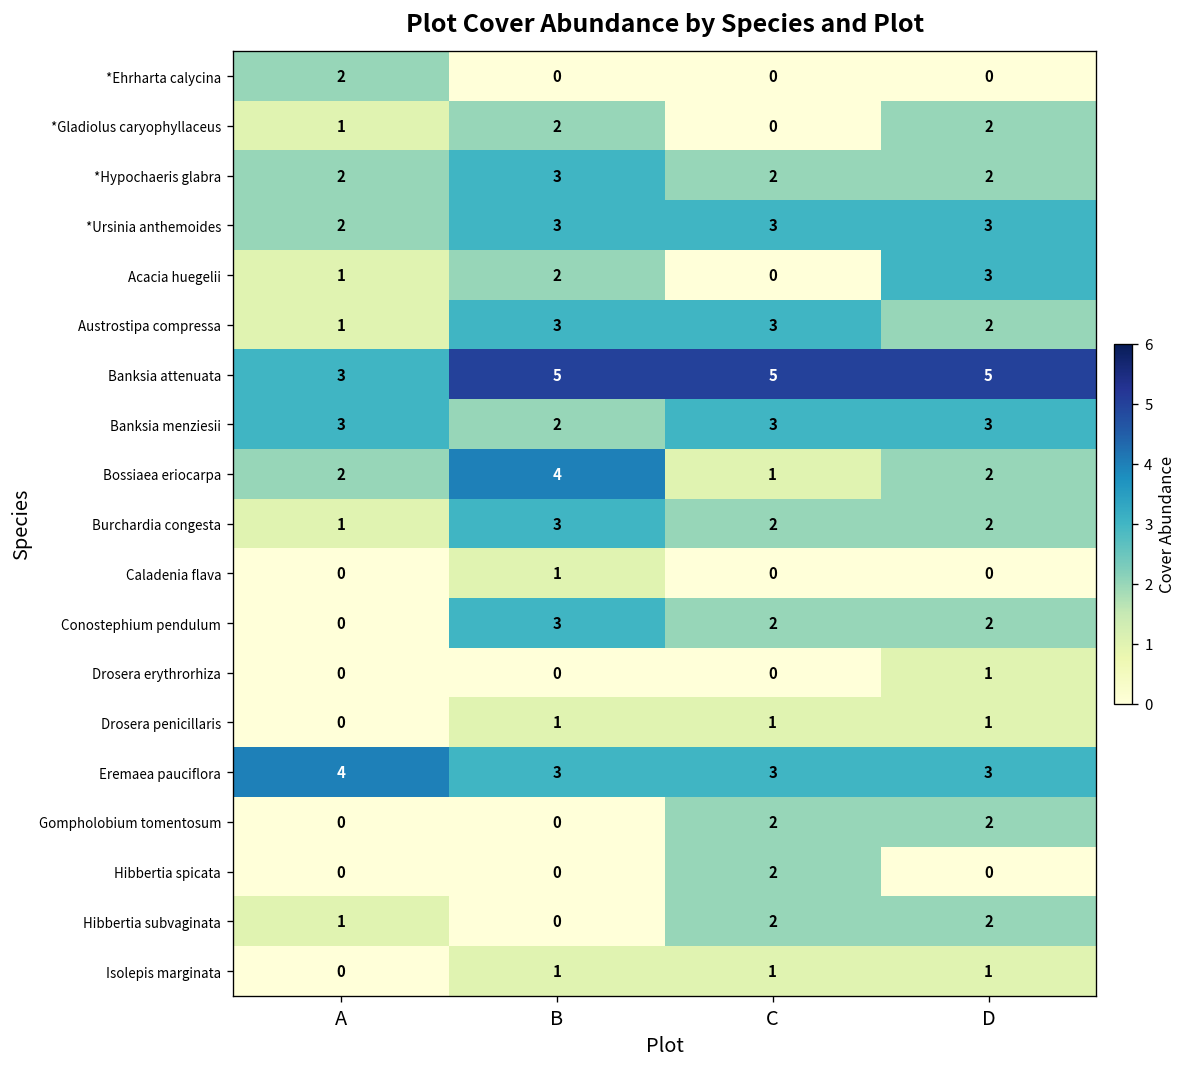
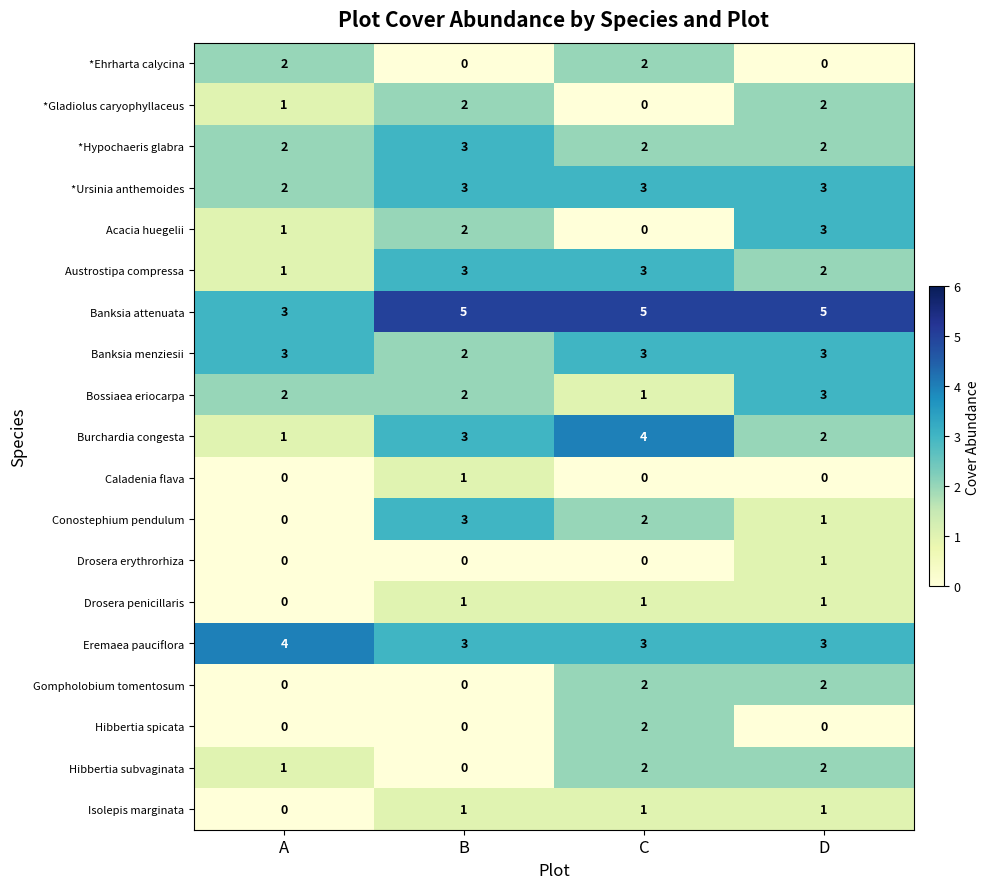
*Ehrharta calycina, C: 0 -> 2
Bossiaea eriocarpa, B: 4 -> 2
Bossiaea eriocarpa, D: 2 -> 3
Burchardia congesta, C: 2 -> 4
Conostephium pendulum, D: 2 -> 1
